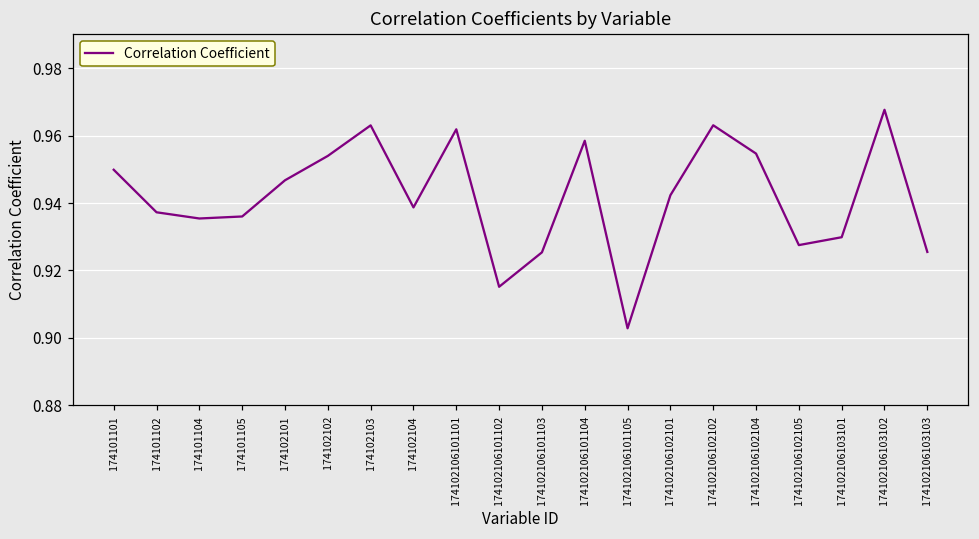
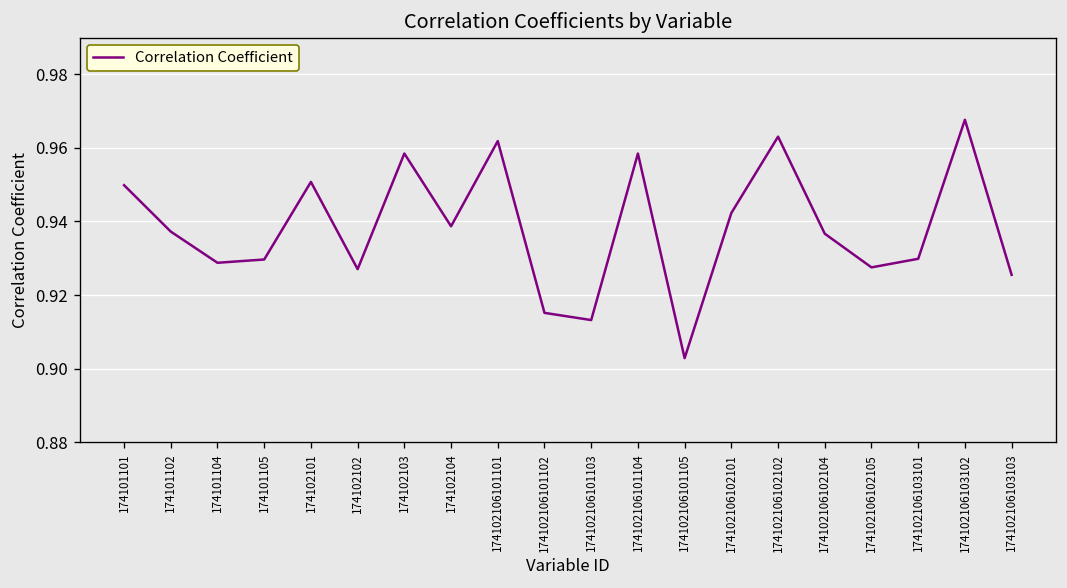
174101104: 0.935 -> 0.929
174101105: 0.936 -> 0.930
174102101: 0.947 -> 0.951
174102102: 0.954 -> 0.927
174102103: 0.963 -> 0.958
174102106101103: 0.925 -> 0.913
174102106102104: 0.955 -> 0.937
